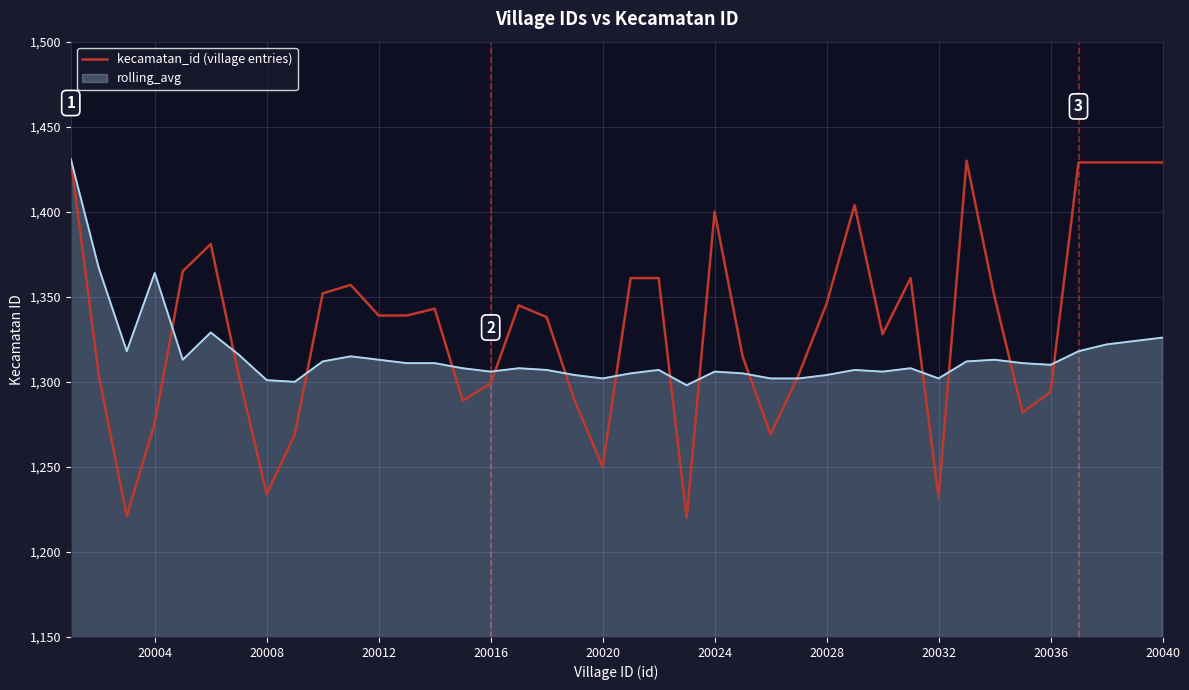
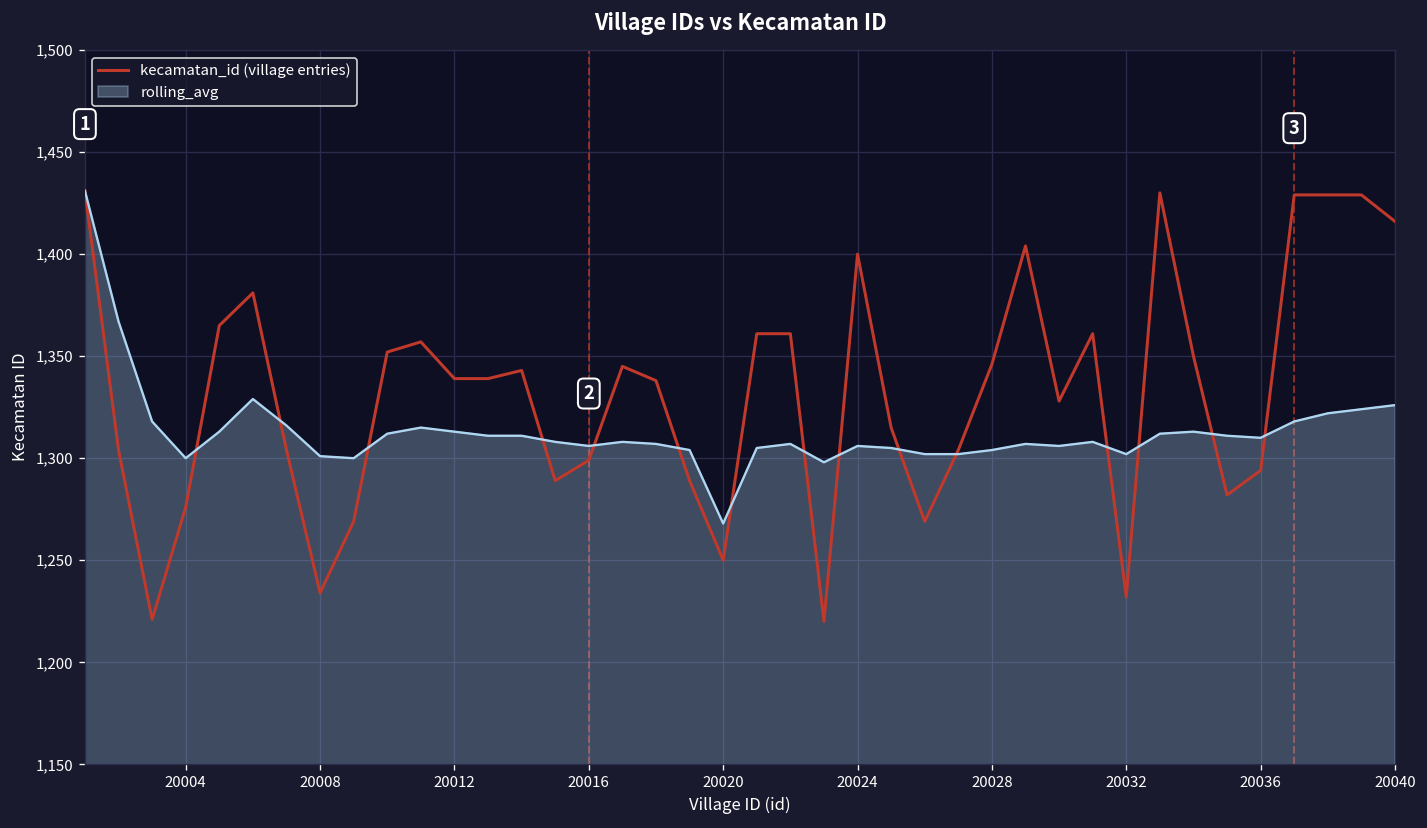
rolling_avg, 20004: 1,364 -> 1,300
rolling_avg, 20020: 1,302 -> 1,268
kecamatan_id (village entries), 20040: 1,429 -> 1,416
